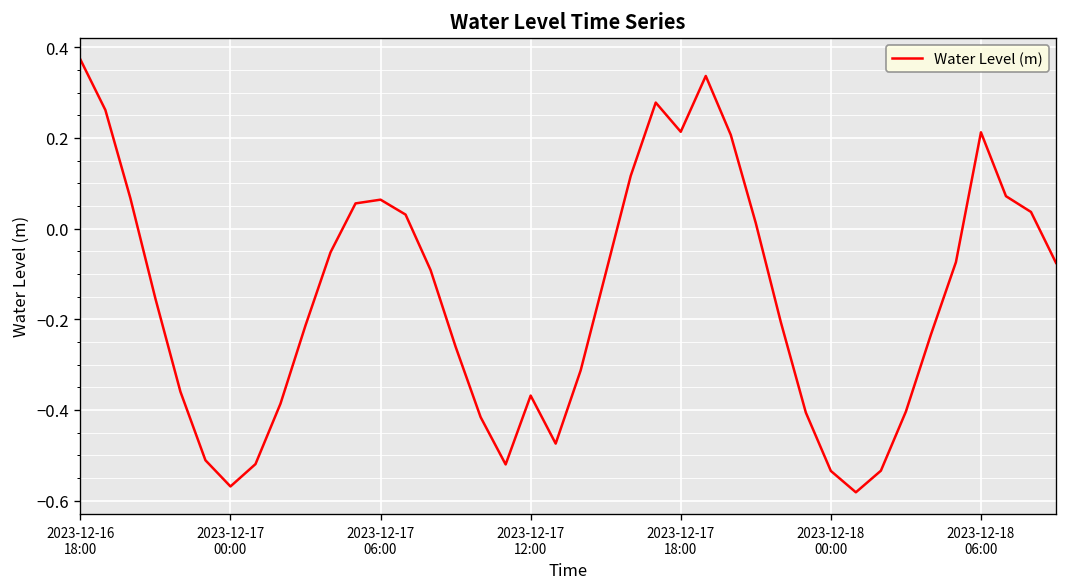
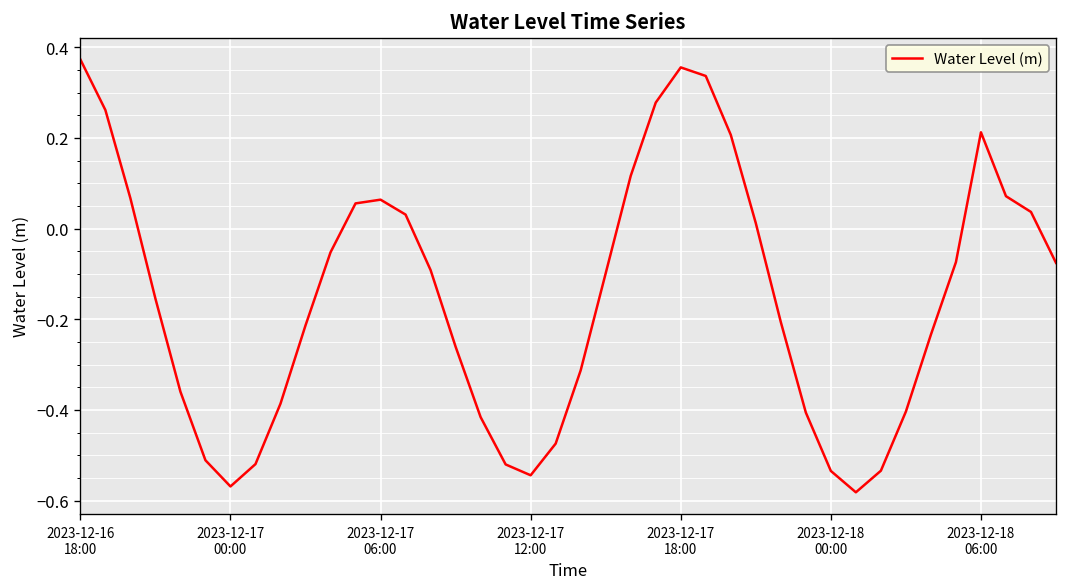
2023-12-17 12:00: -0.37 -> -0.54
2023-12-17 18:00: 0.21 -> 0.36
